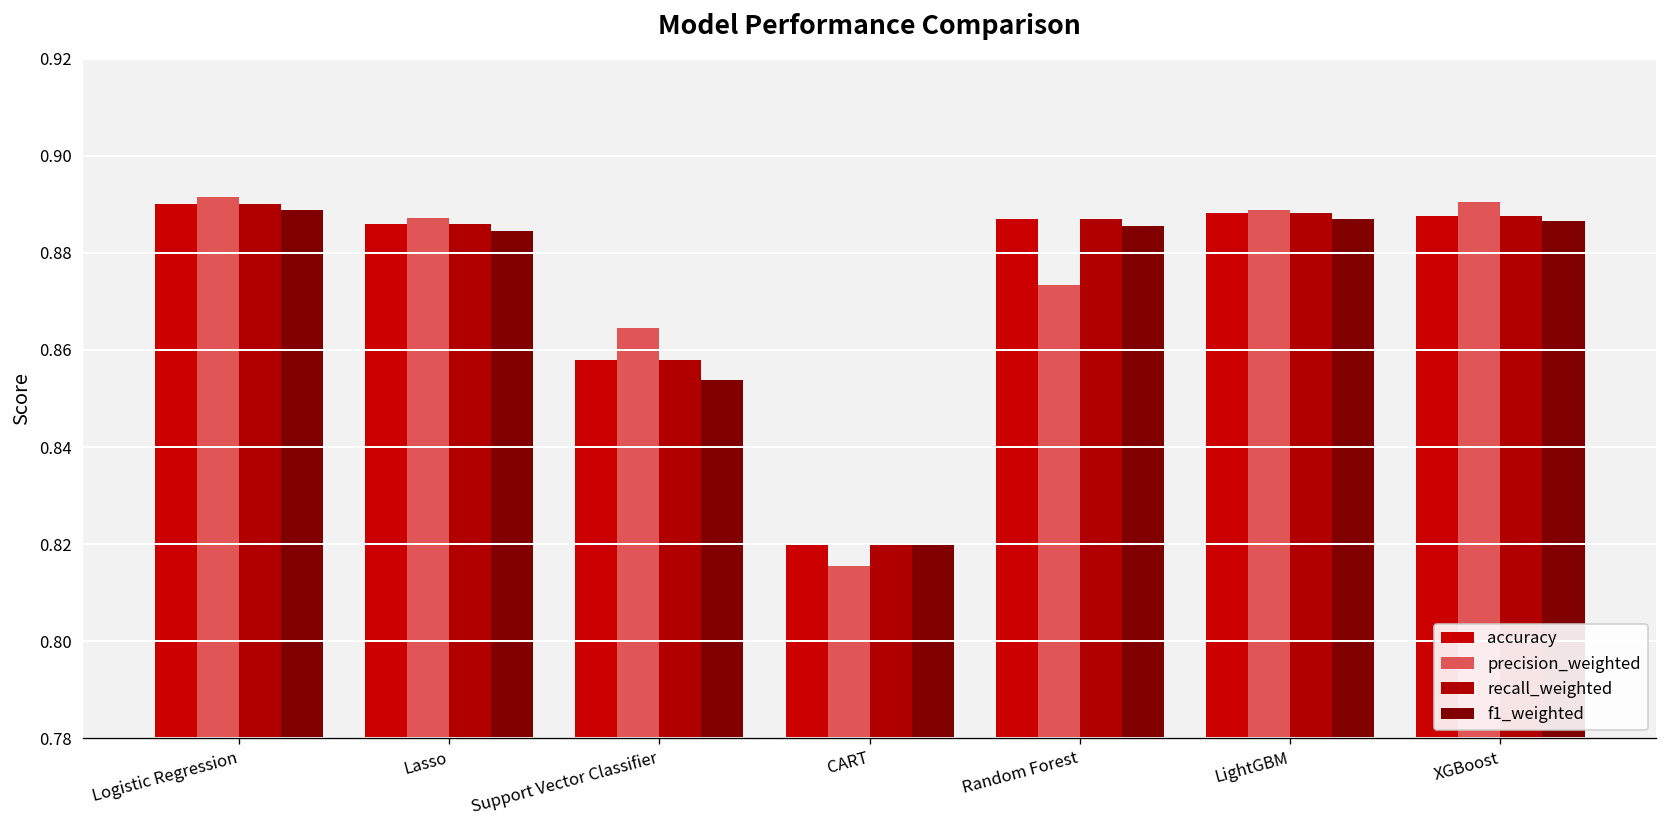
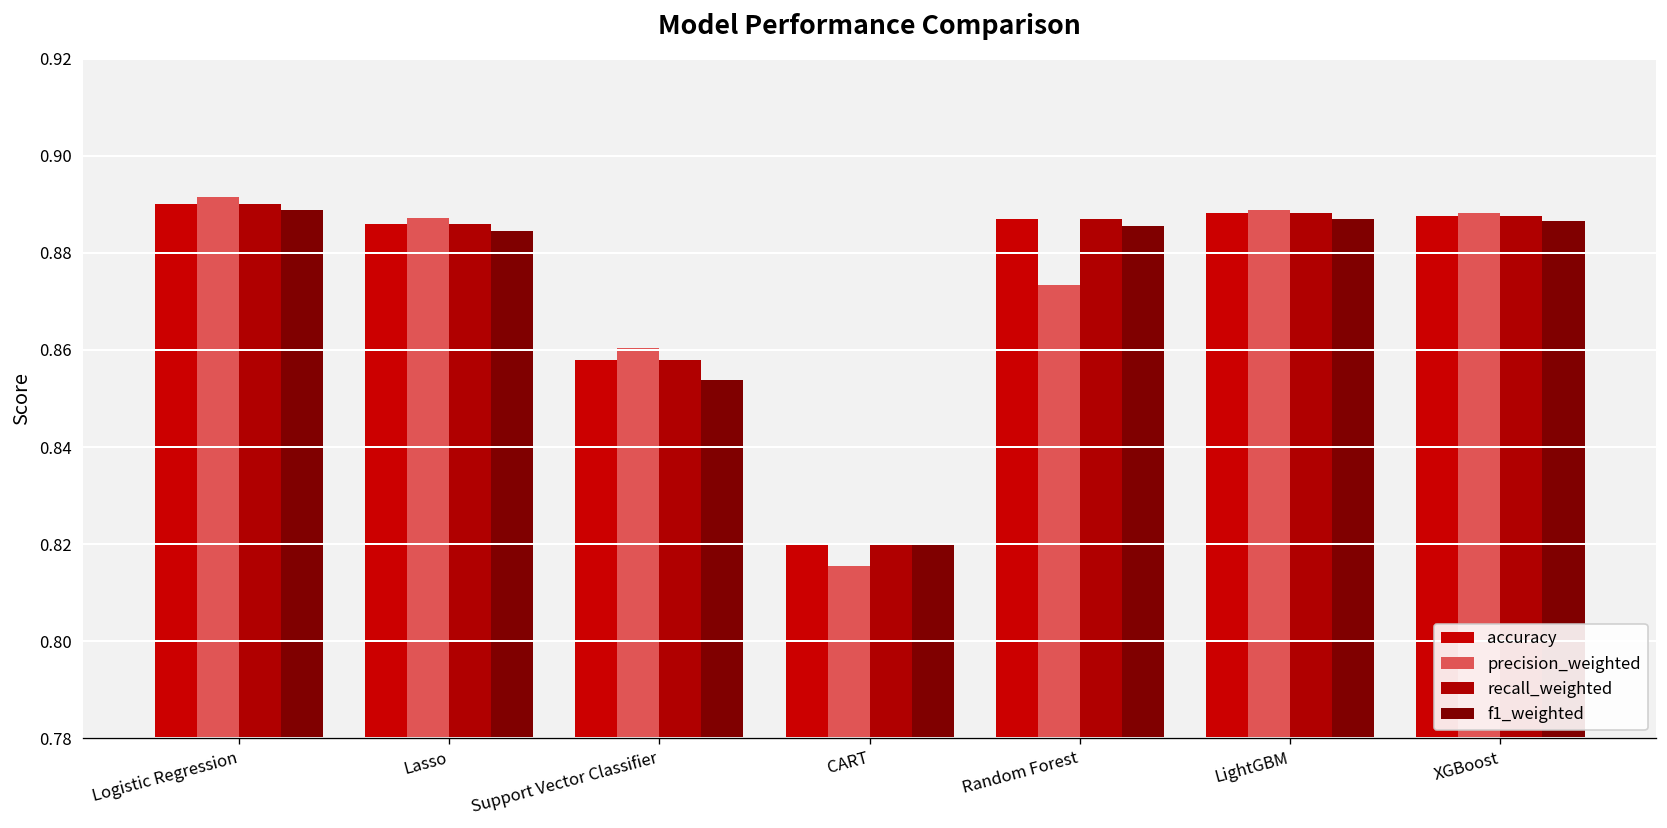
precision_weighted, Support Vector Classifier: 0.865 -> 0.860
precision_weighted, XGBoost: 0.890 -> 0.888
